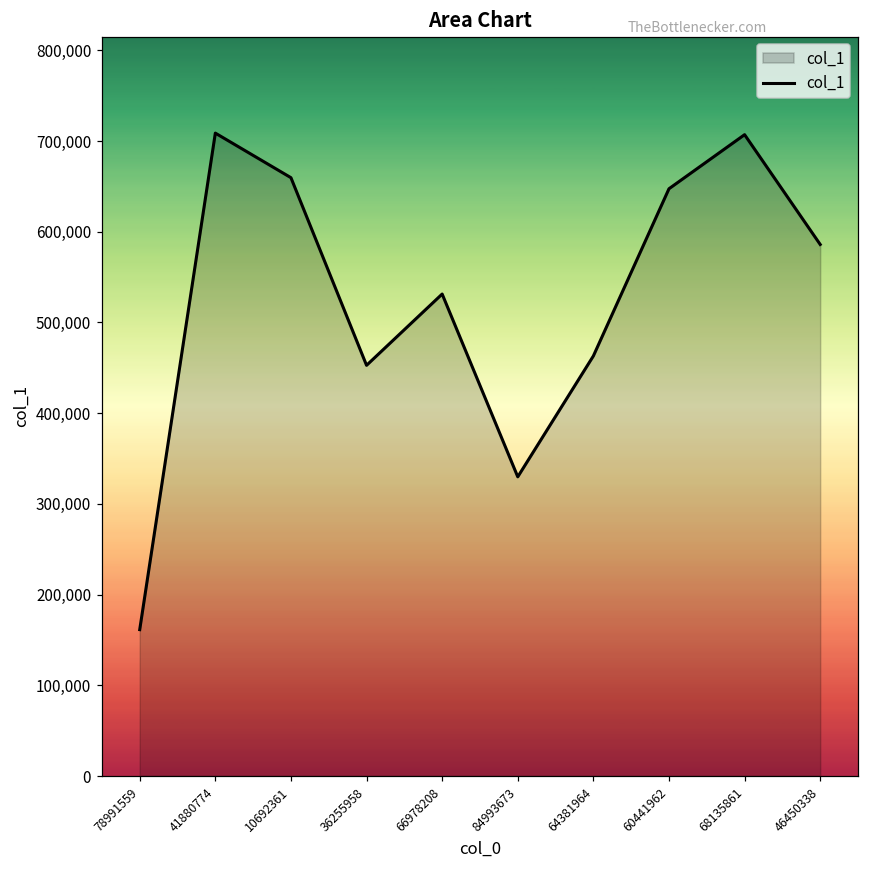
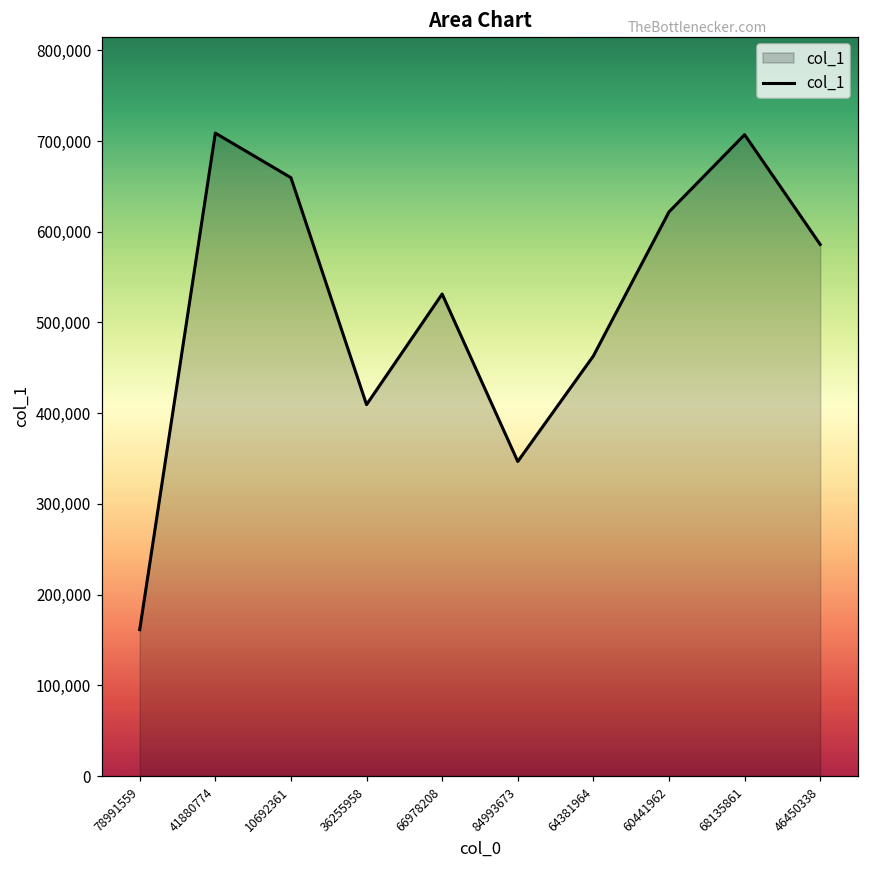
36255958: 450,000 -> 410,000
84993673: 330,000 -> 350,000
60441962: 650,000 -> 620,000
